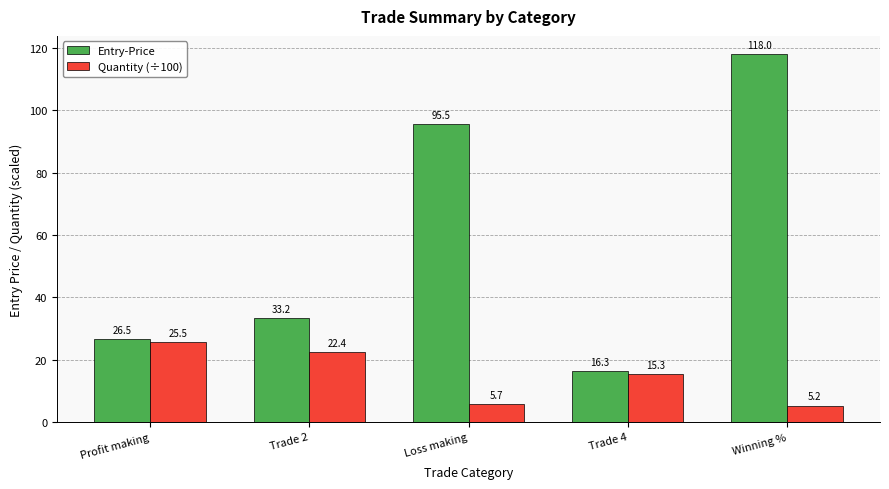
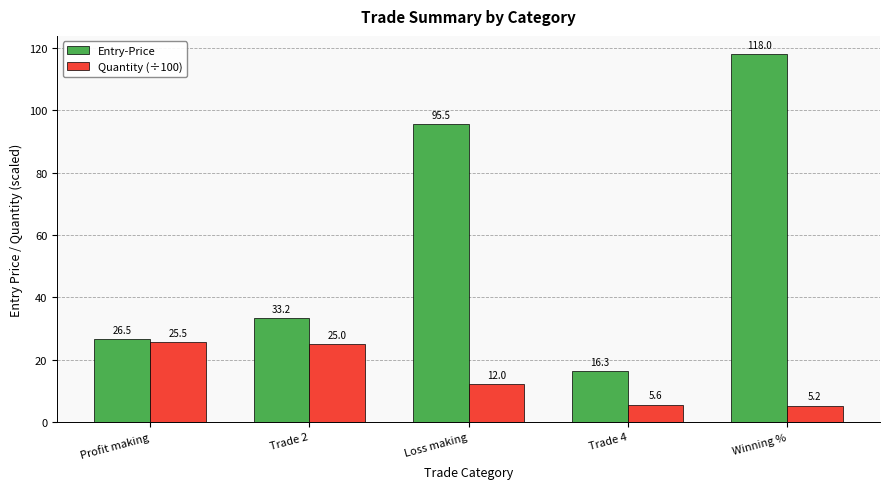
Quantity (÷100), Trade 2: 22.4 -> 25.0
Quantity (÷100), Loss making: 5.7 -> 12.0
Quantity (÷100), Trade 4: 15.3 -> 5.6
